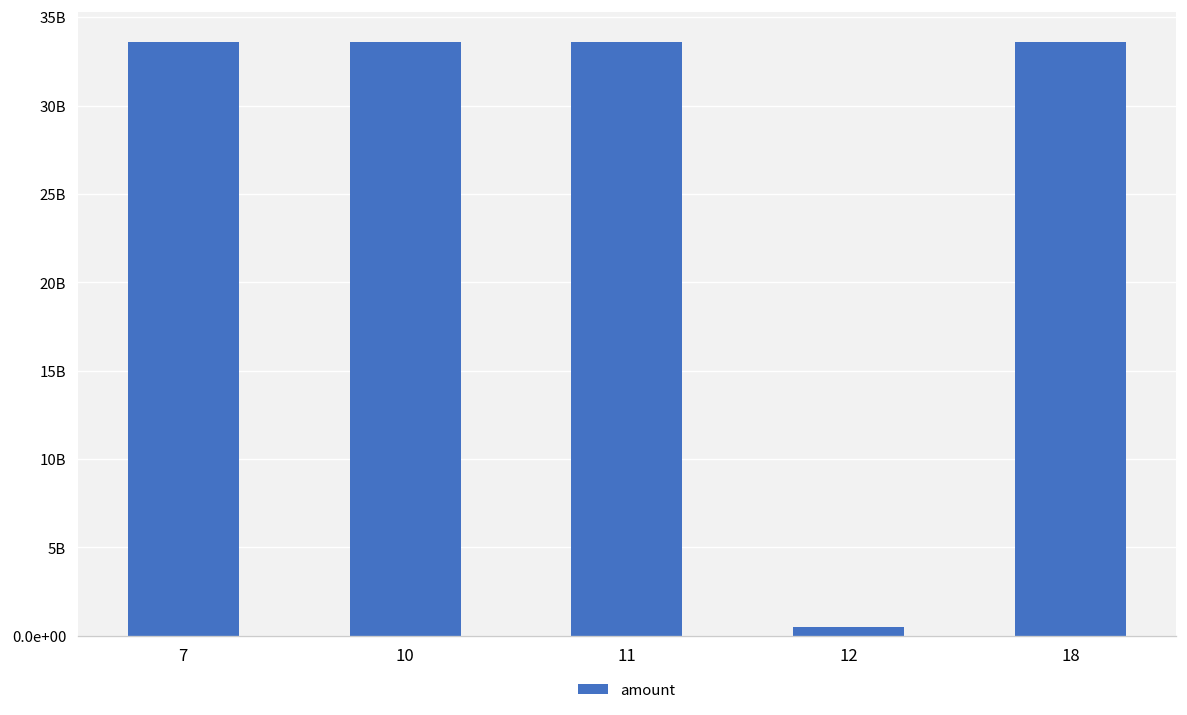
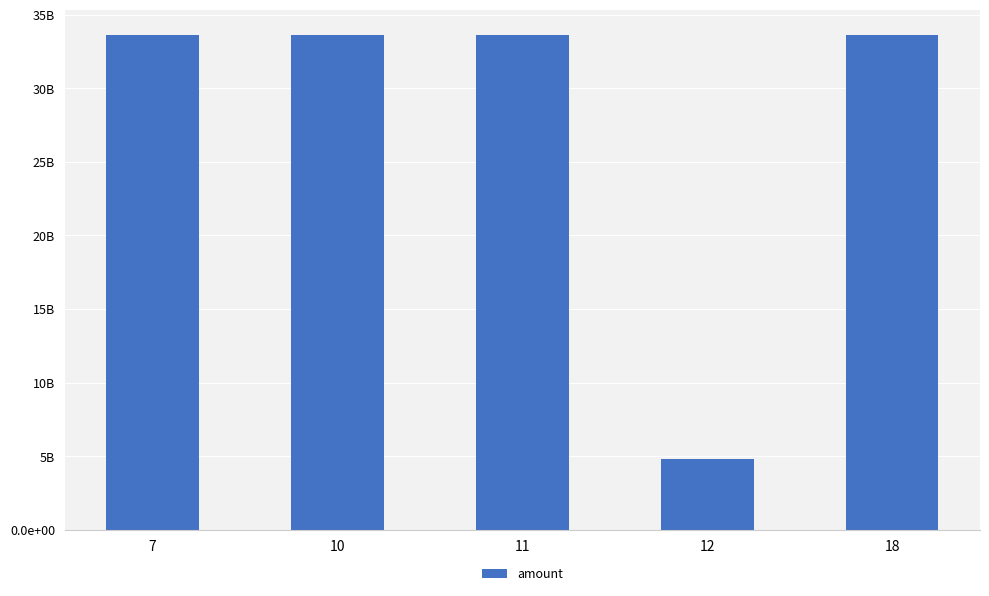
12: 500000000 -> 4800000000
